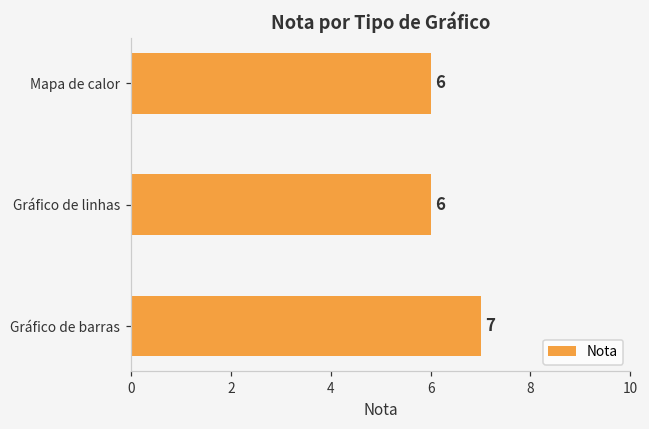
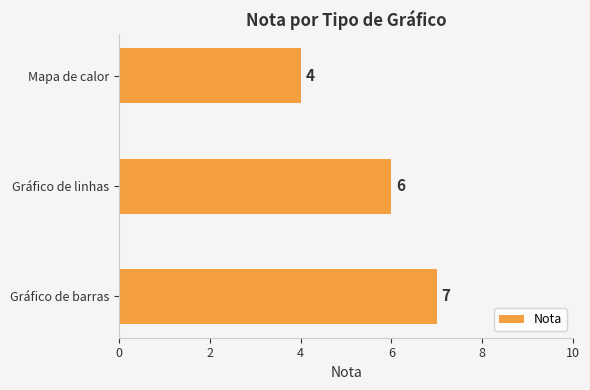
Mapa de calor: 6 -> 4
